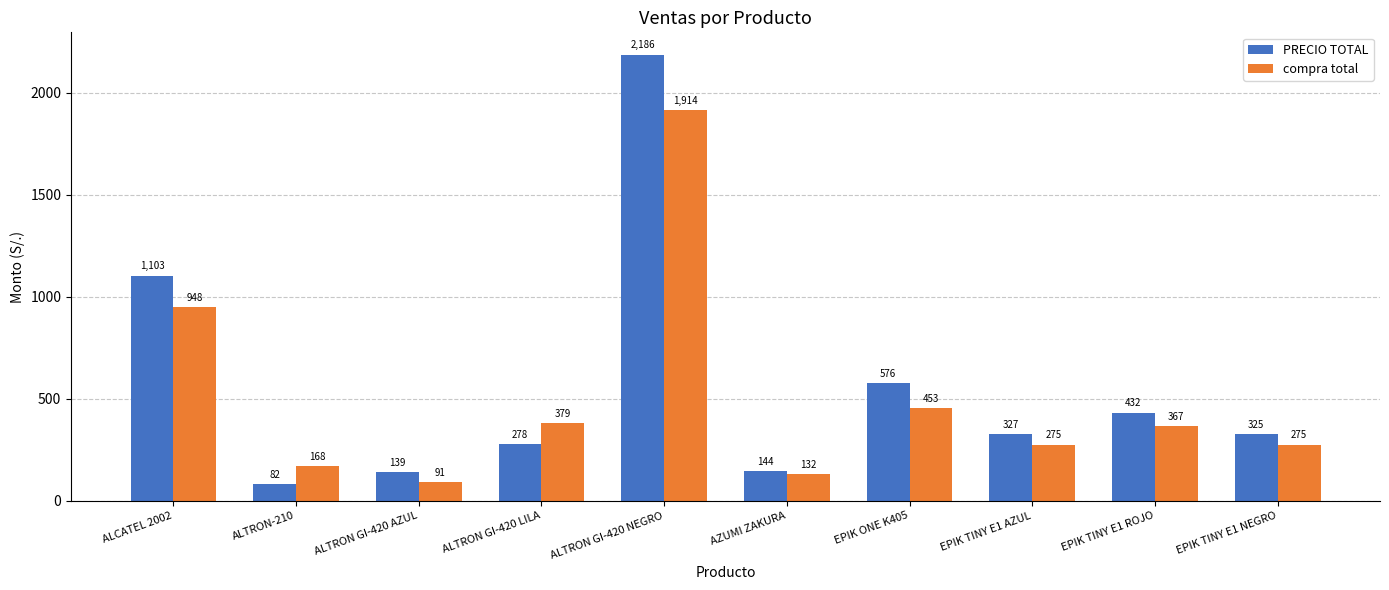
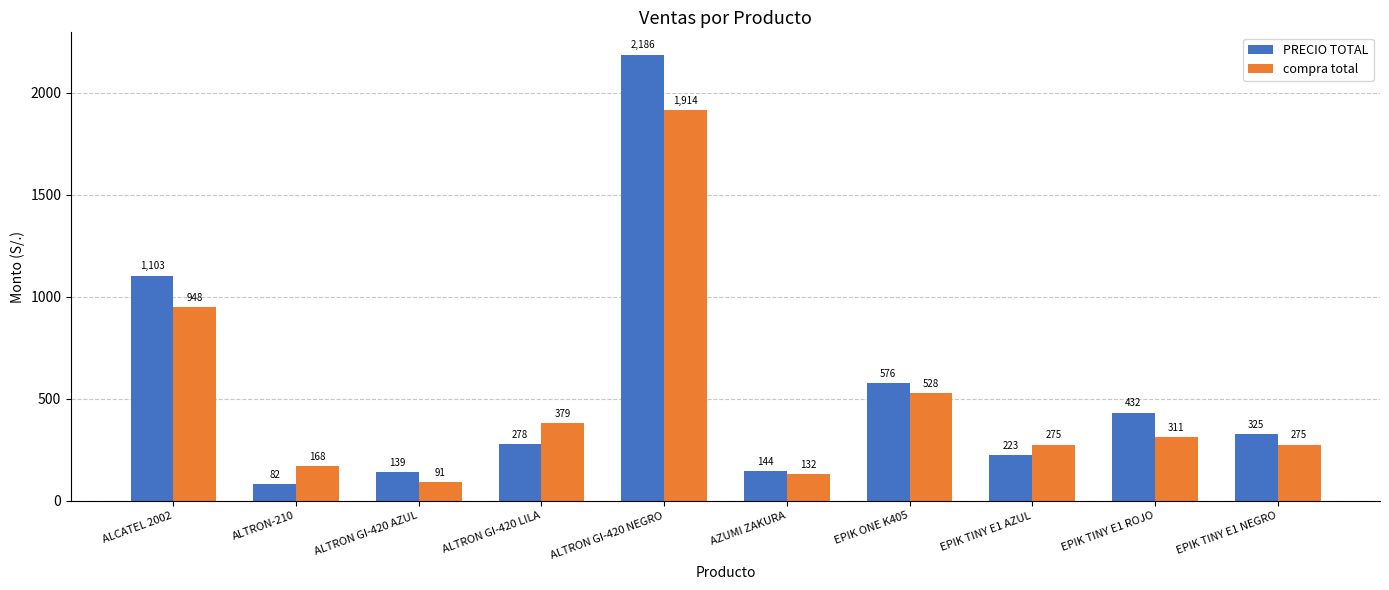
compra total, EPIK ONE K405: 453 -> 528
PRECIO TOTAL, EPIK TINY E1 AZUL: 327 -> 223
compra total, EPIK TINY E1 ROJO: 367 -> 311
